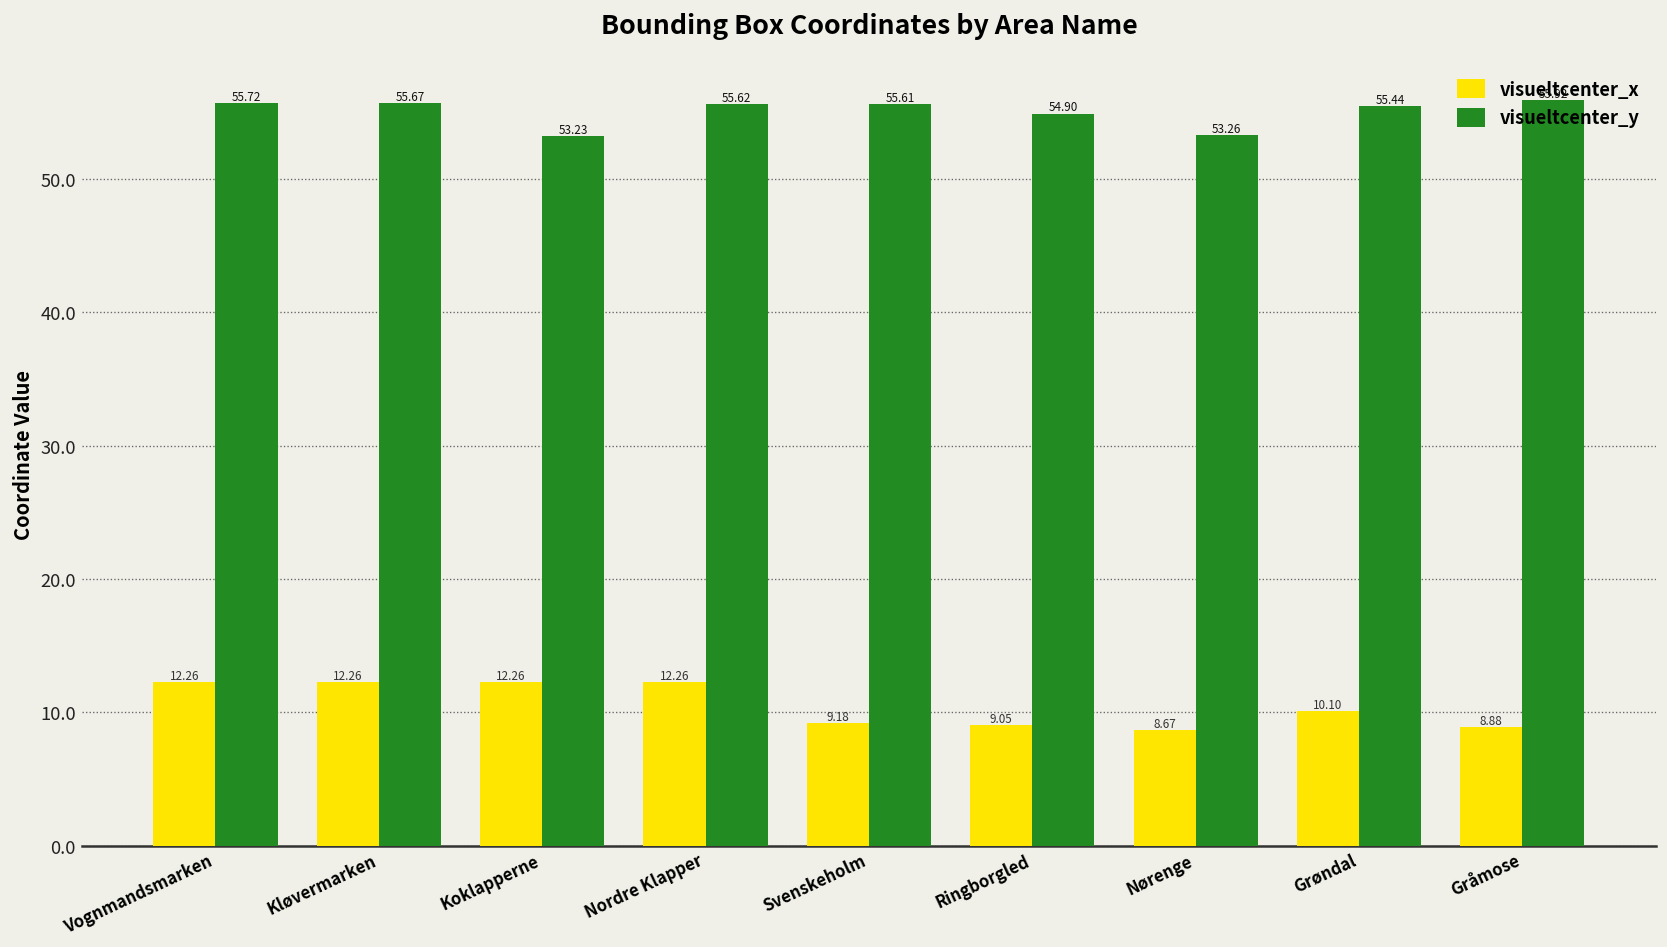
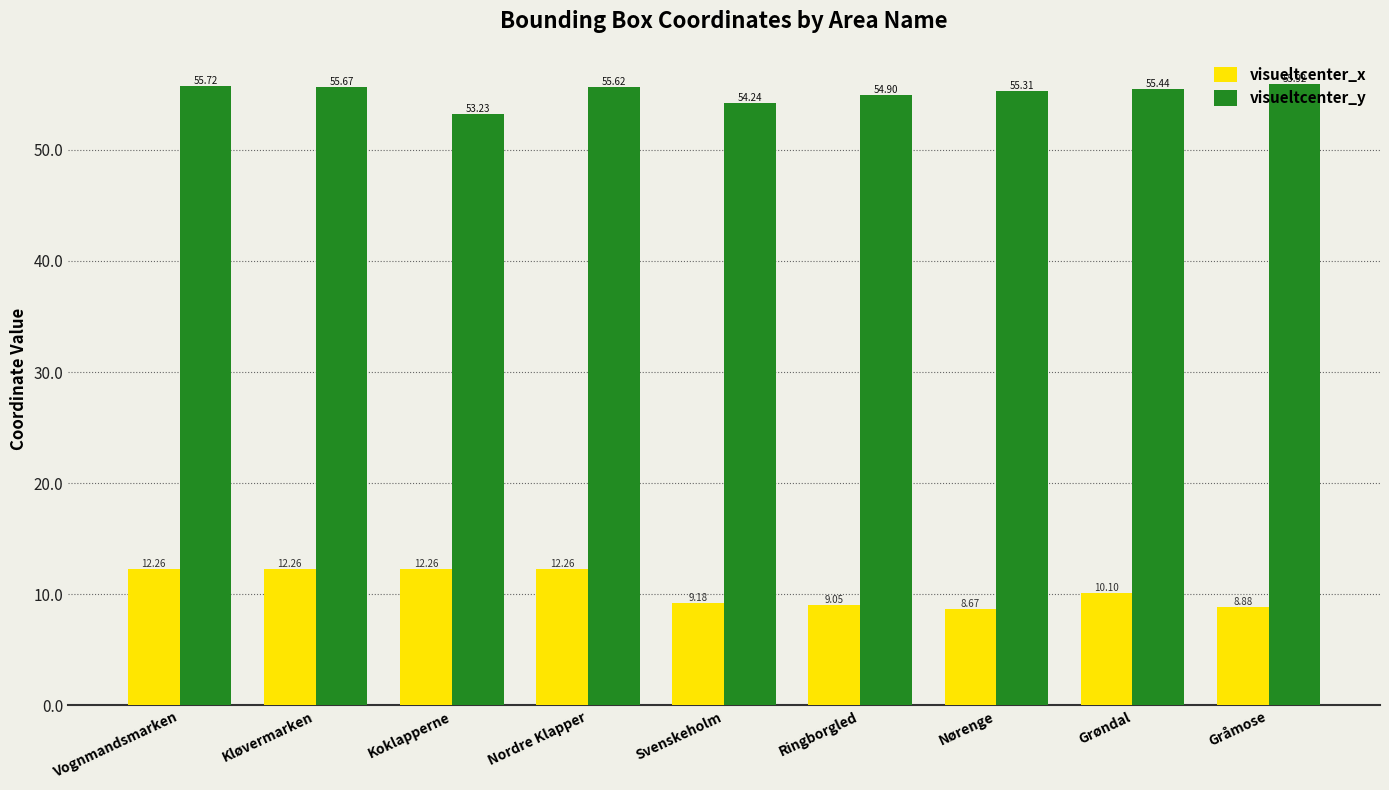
visueltcenter_y, Svenskeholm: 55.61 -> 54.24
visueltcenter_y, Nørenge: 53.26 -> 55.31
